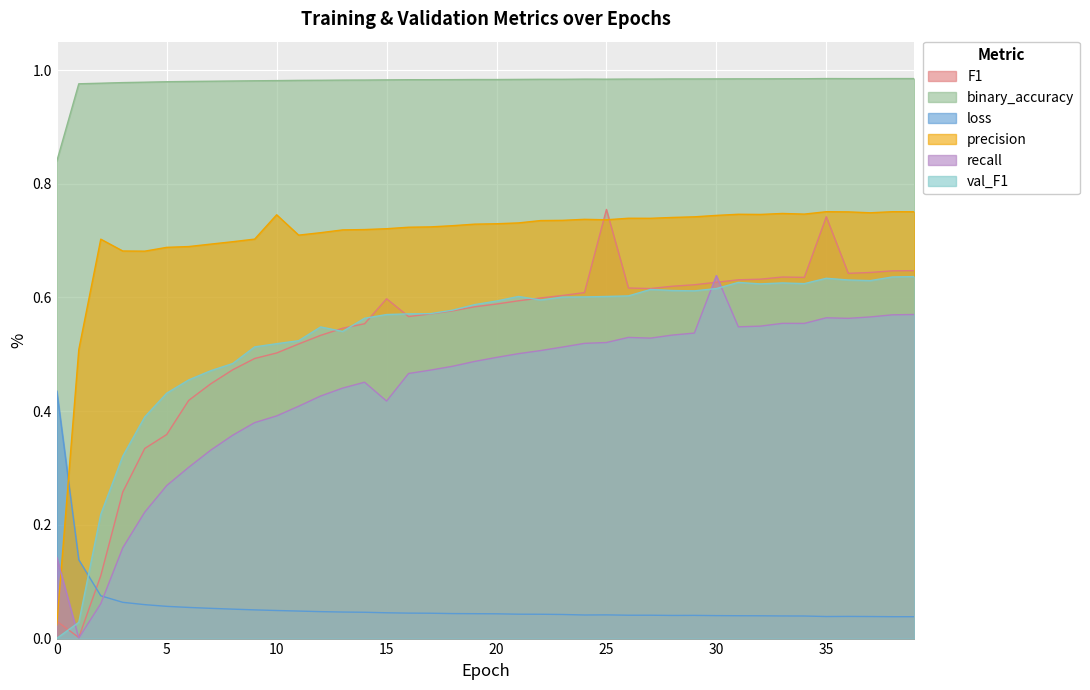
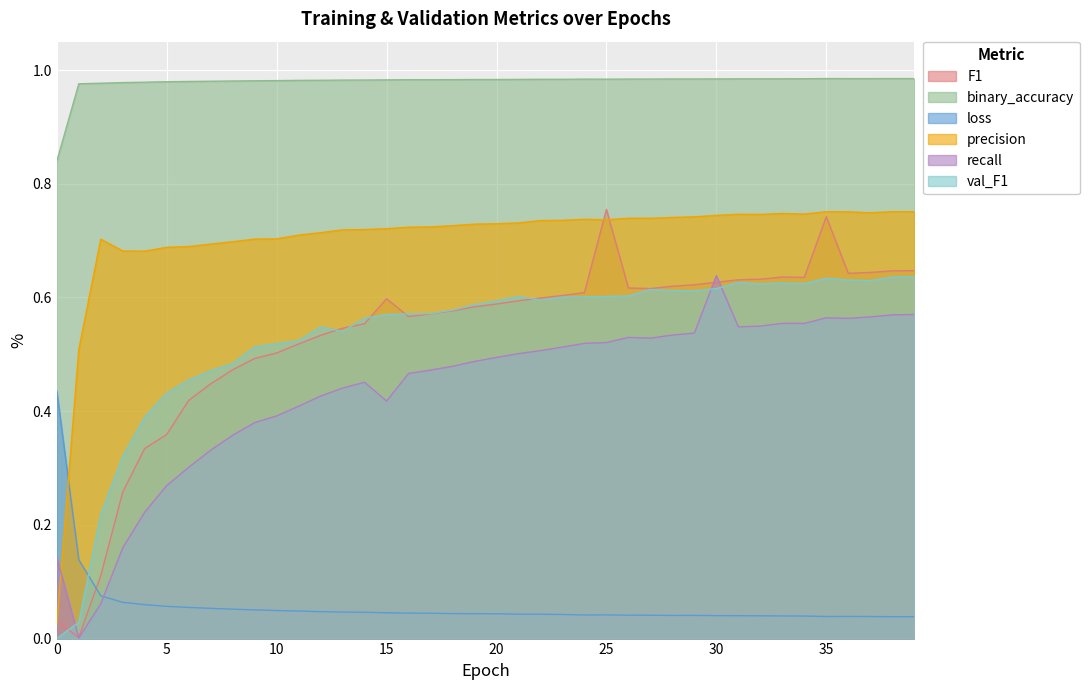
precision, 10: 0.75 -> 0.70
